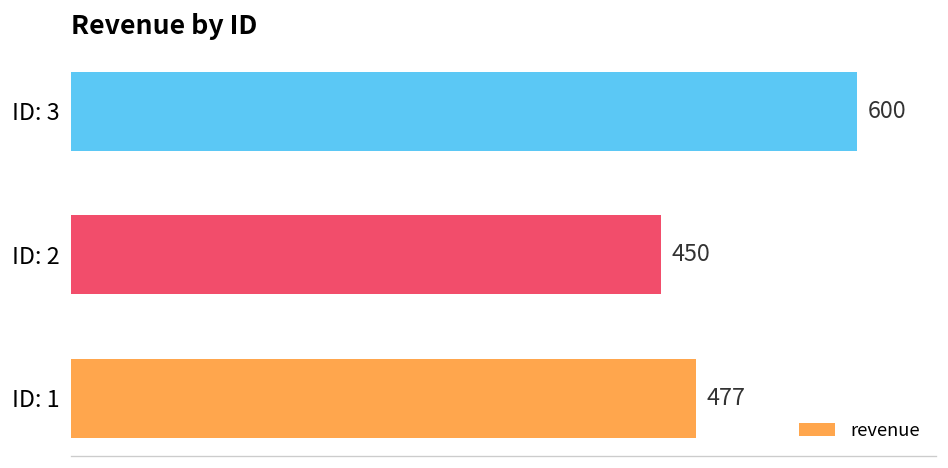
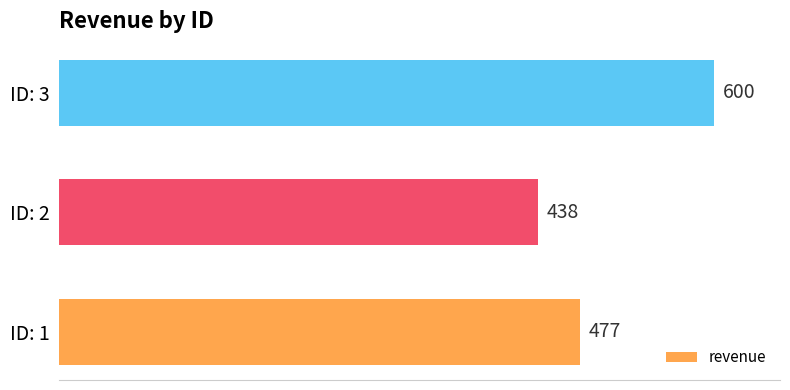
ID: 2: 450 -> 438
